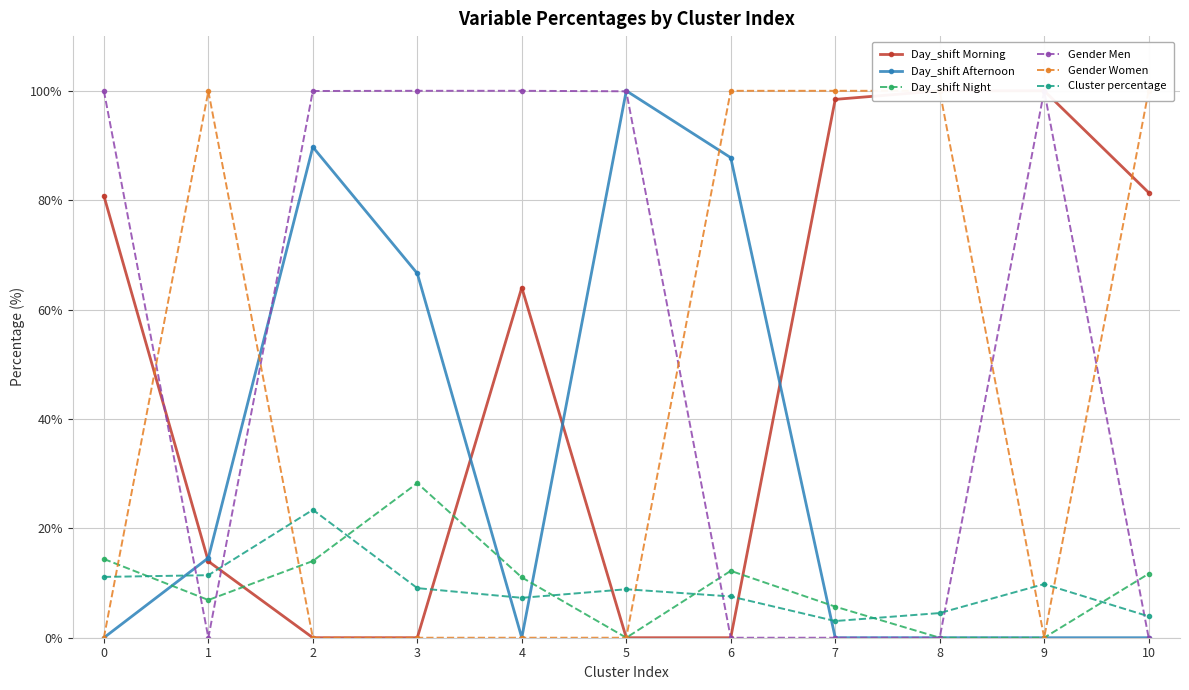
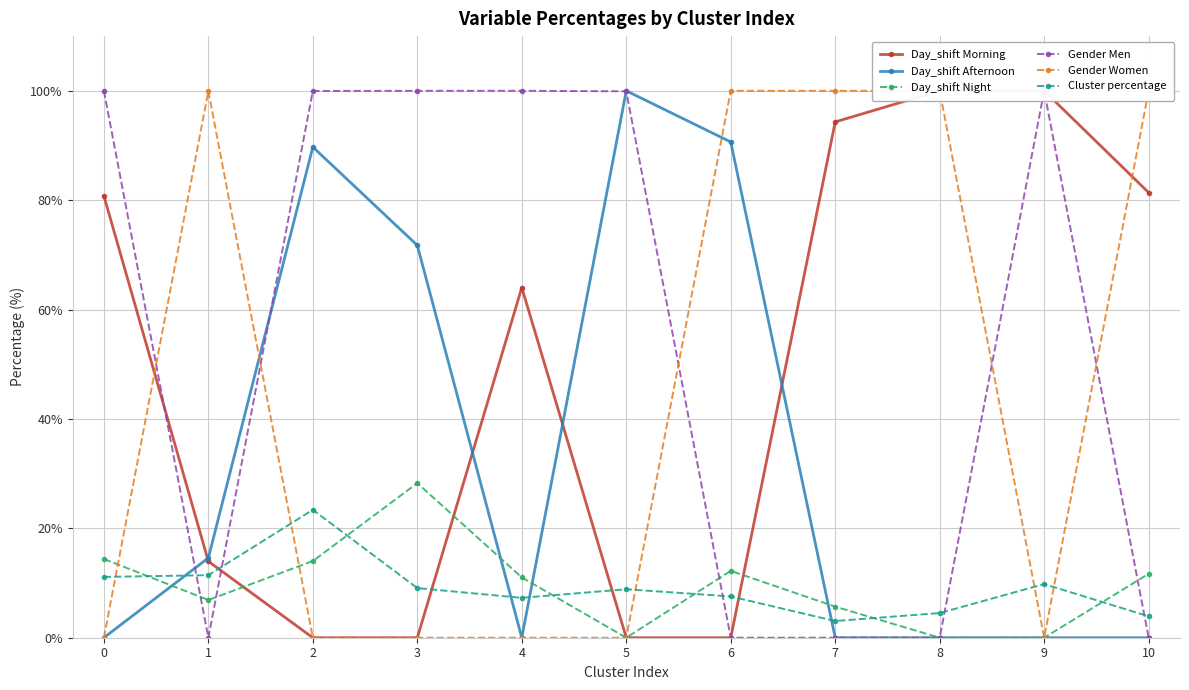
Day_shift Afternoon, 3: 67% -> 72%
Day_shift Afternoon, 6: 88% -> 91%
Day_shift Morning, 7: 98% -> 94%
